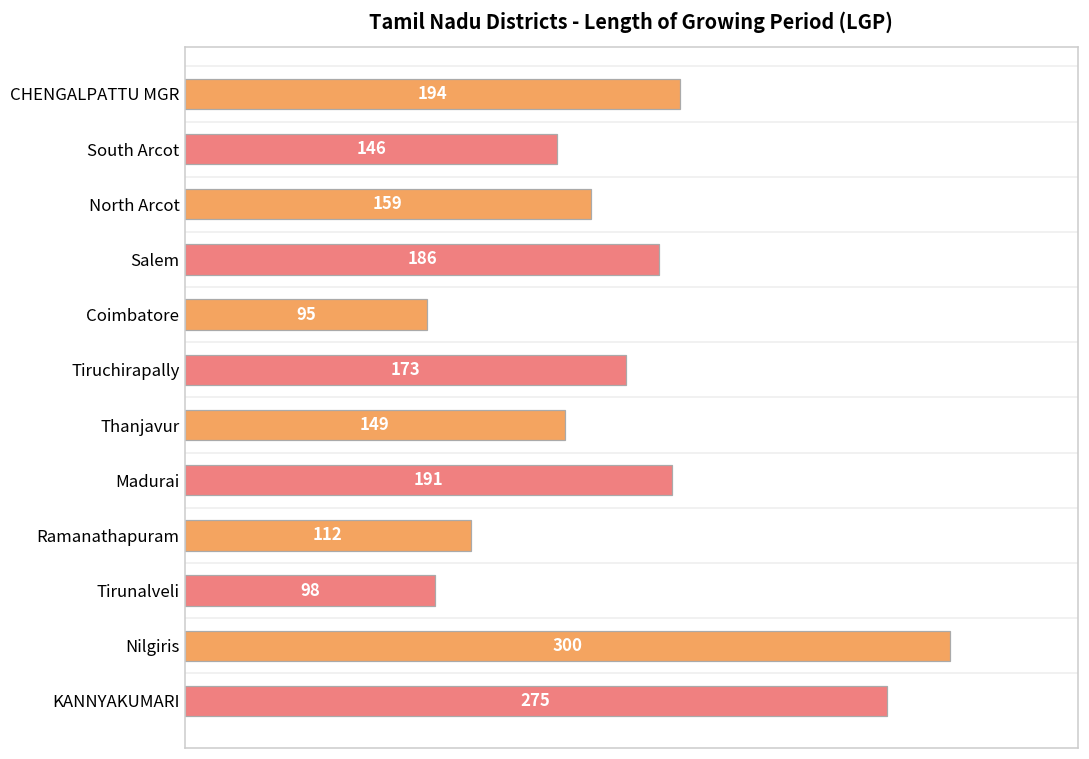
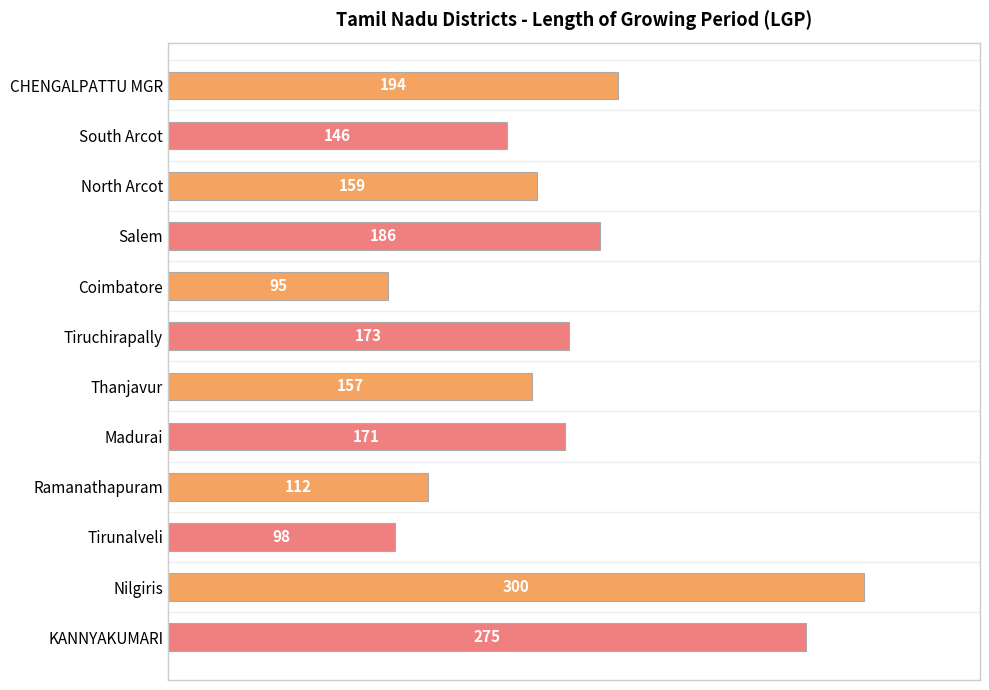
Thanjavur: 149 -> 157
Madurai: 191 -> 171
